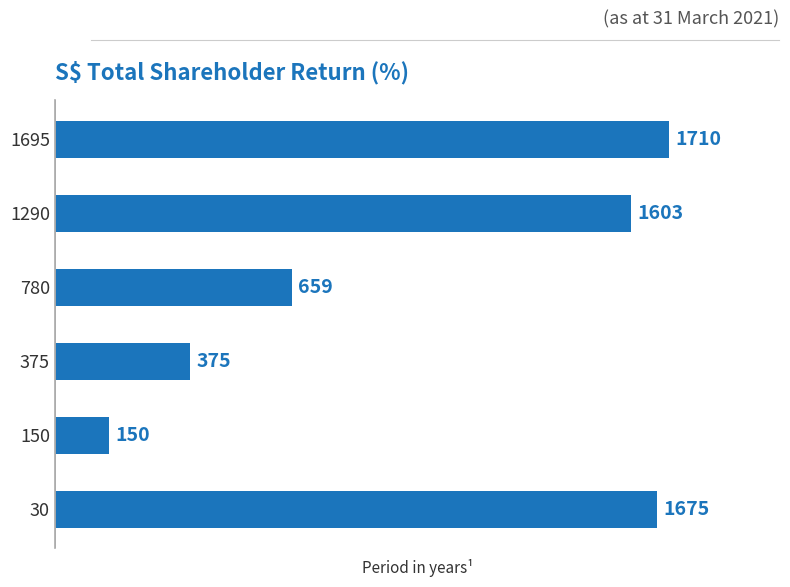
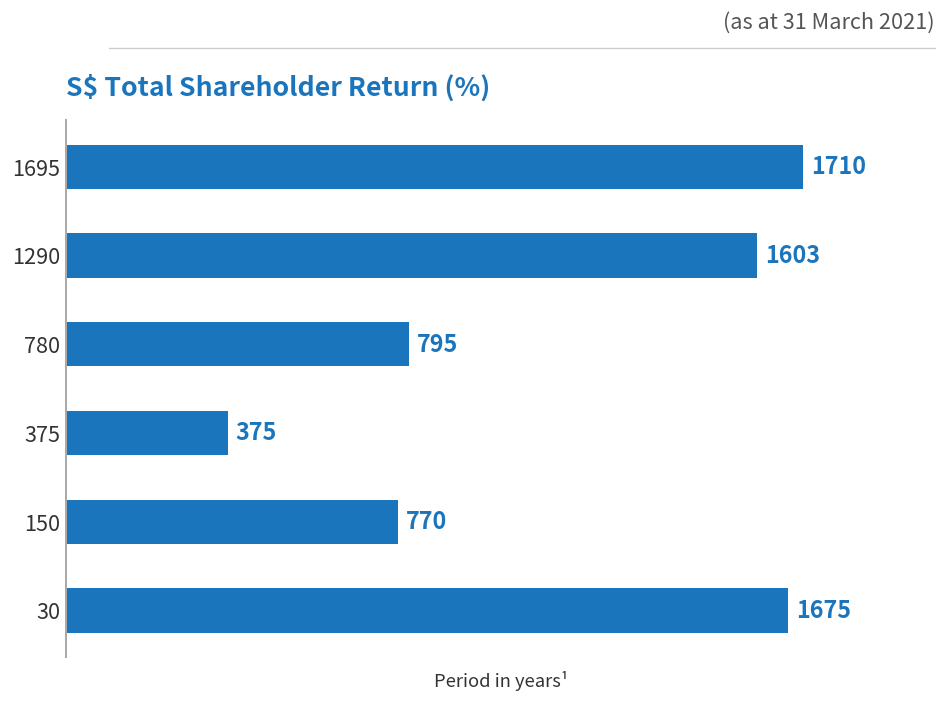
780: 659 -> 795
150: 150 -> 770
